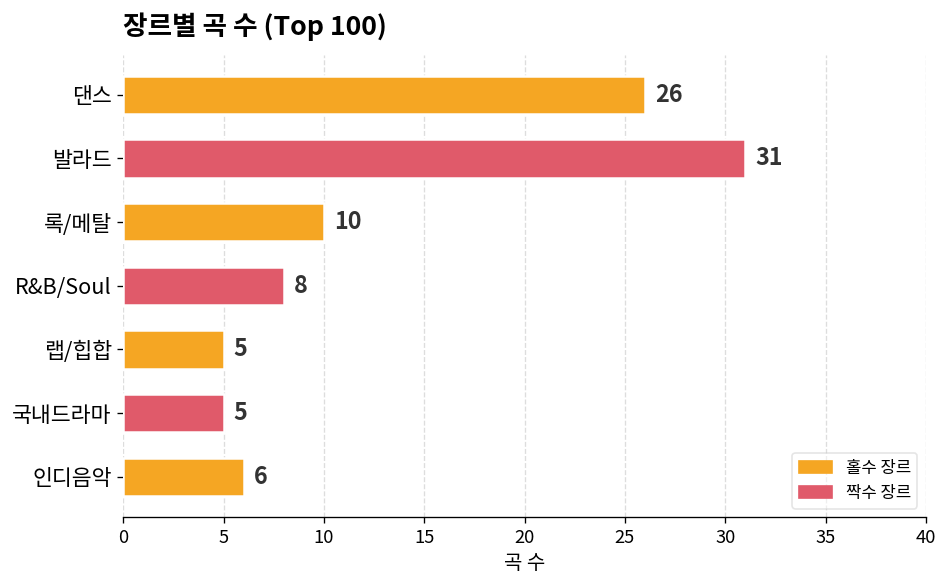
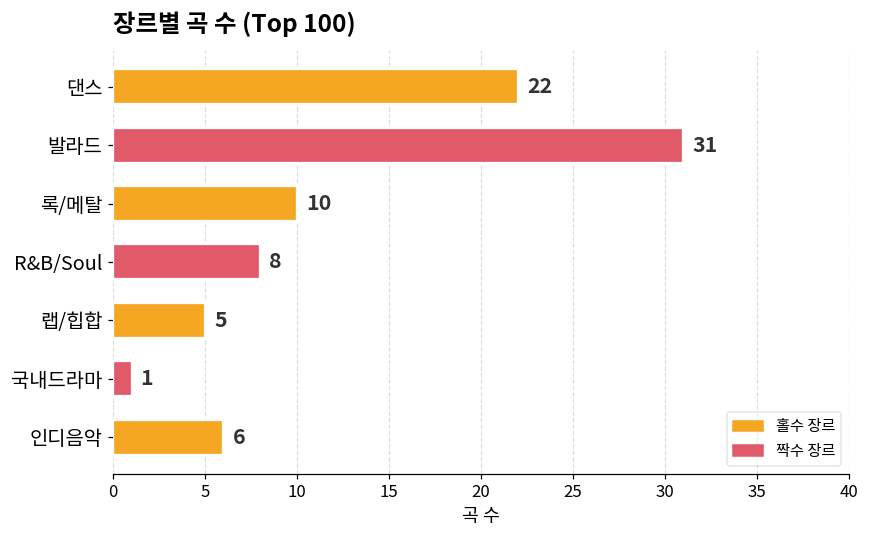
댄스: 26 -> 22
국내드라마: 5 -> 1
